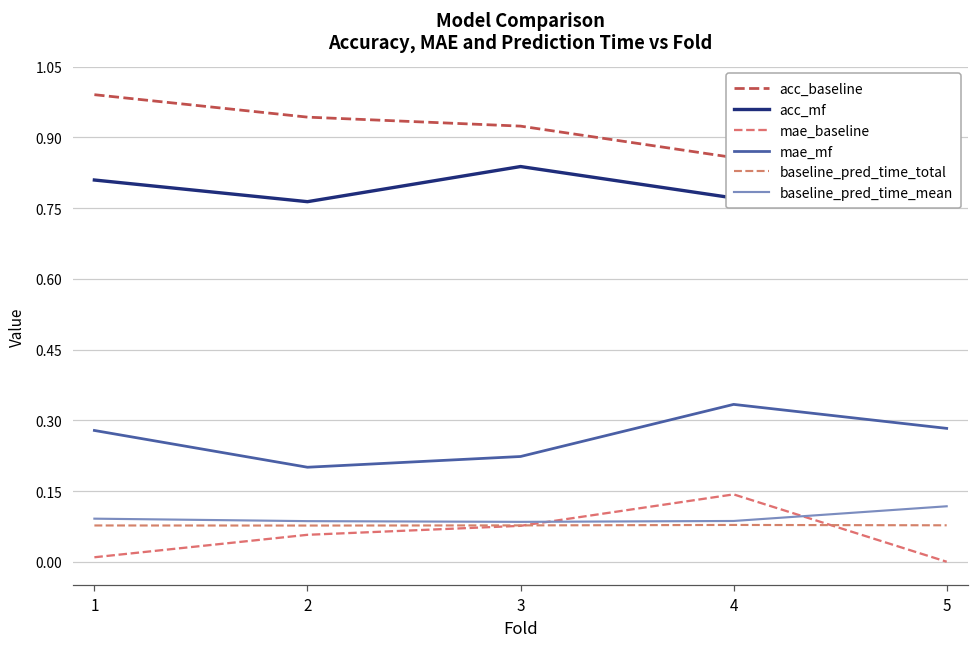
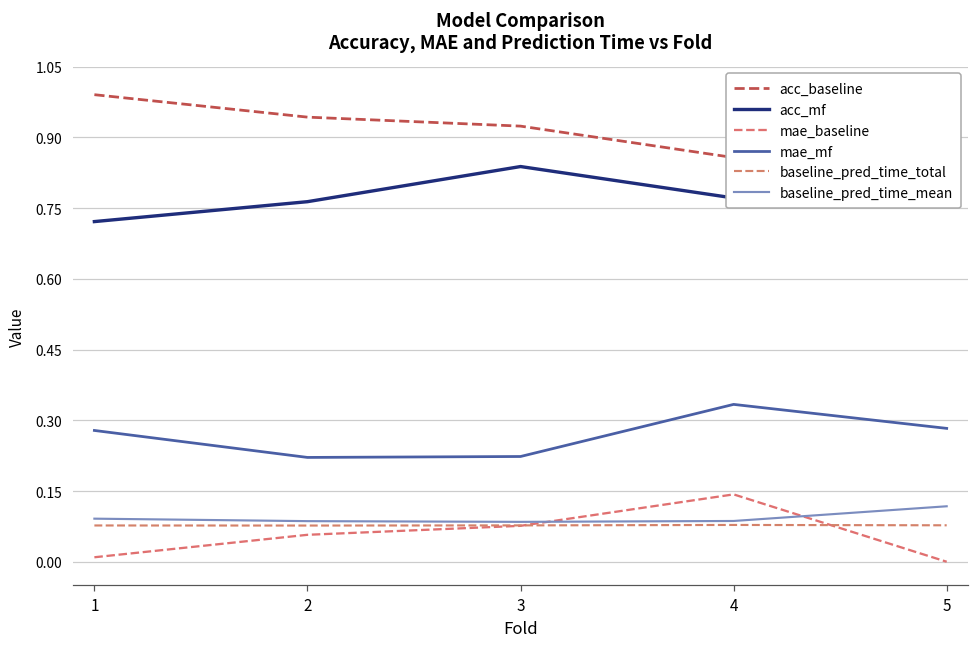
acc_mf, 1: 0.81 -> 0.72
mae_mf, 2: 0.20 -> 0.22
